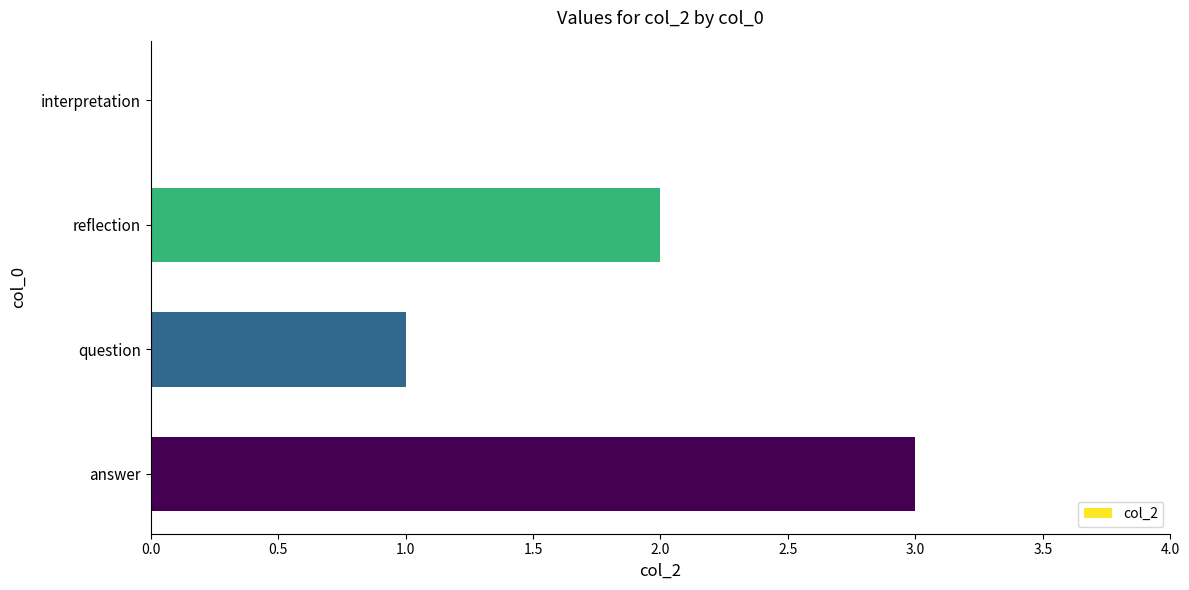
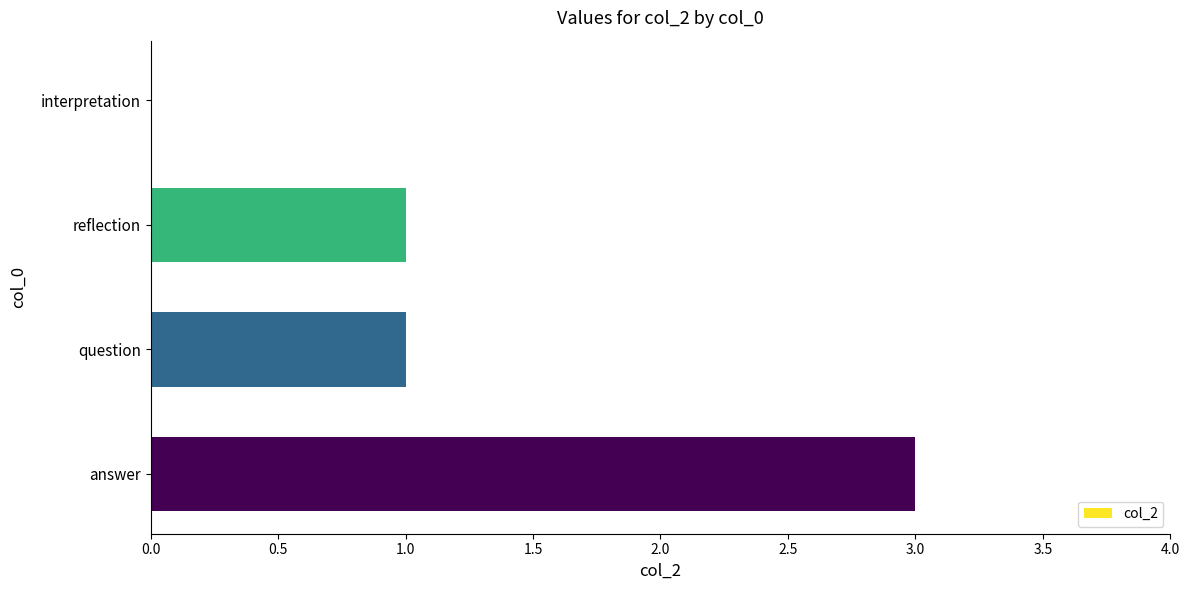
reflection: 2 -> 1
